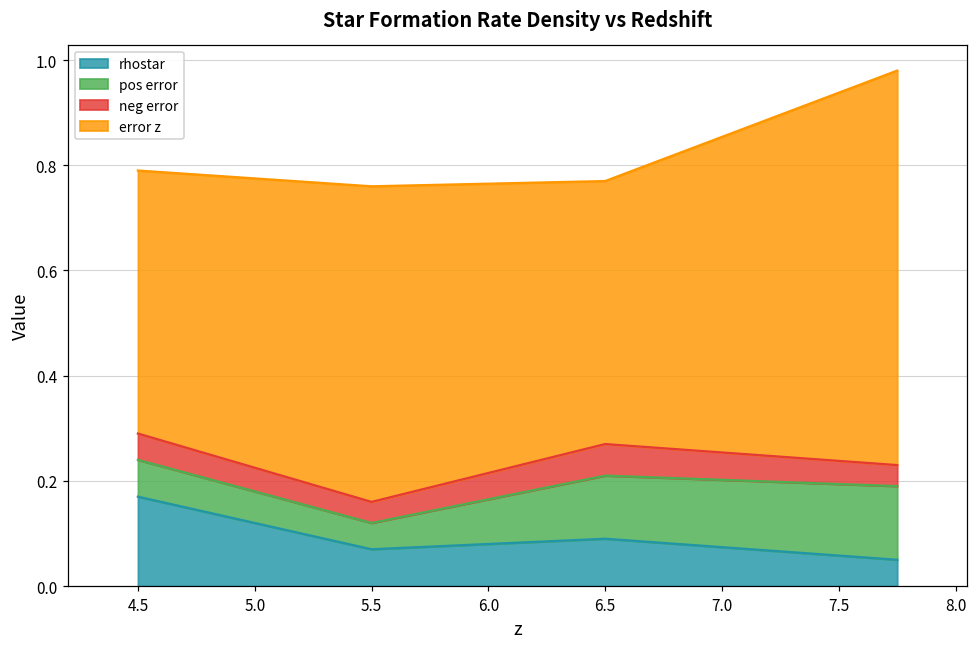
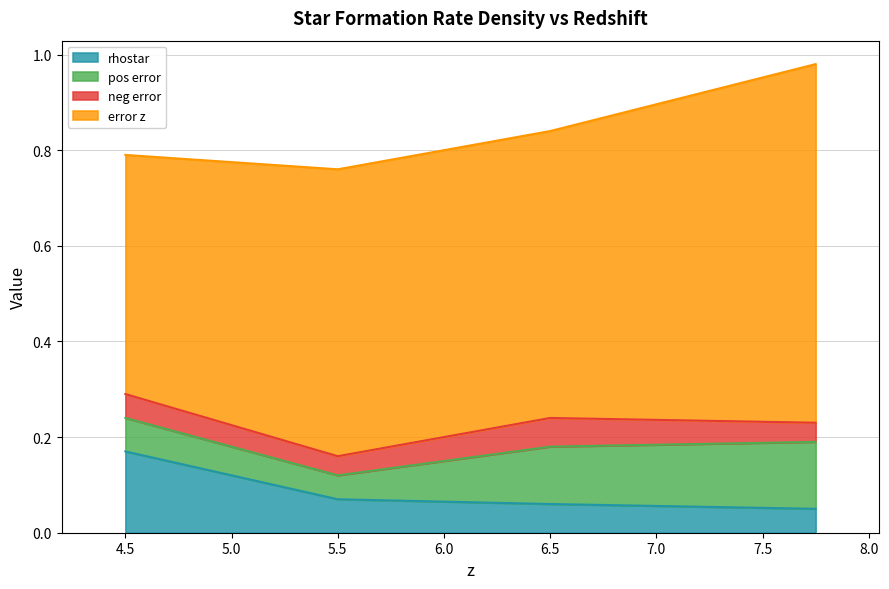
rhostar, 6.5: 0.09 -> 0.06
error z, 6.5: 0.5 -> 0.6
